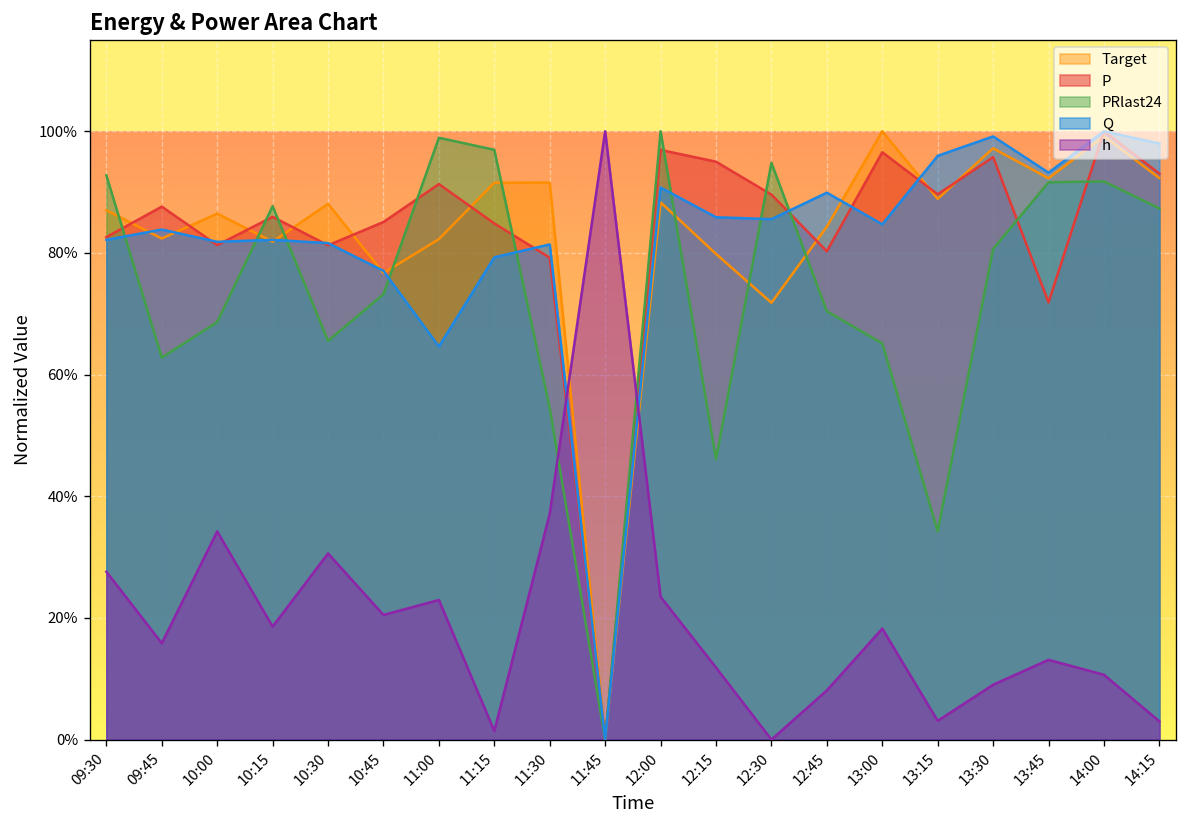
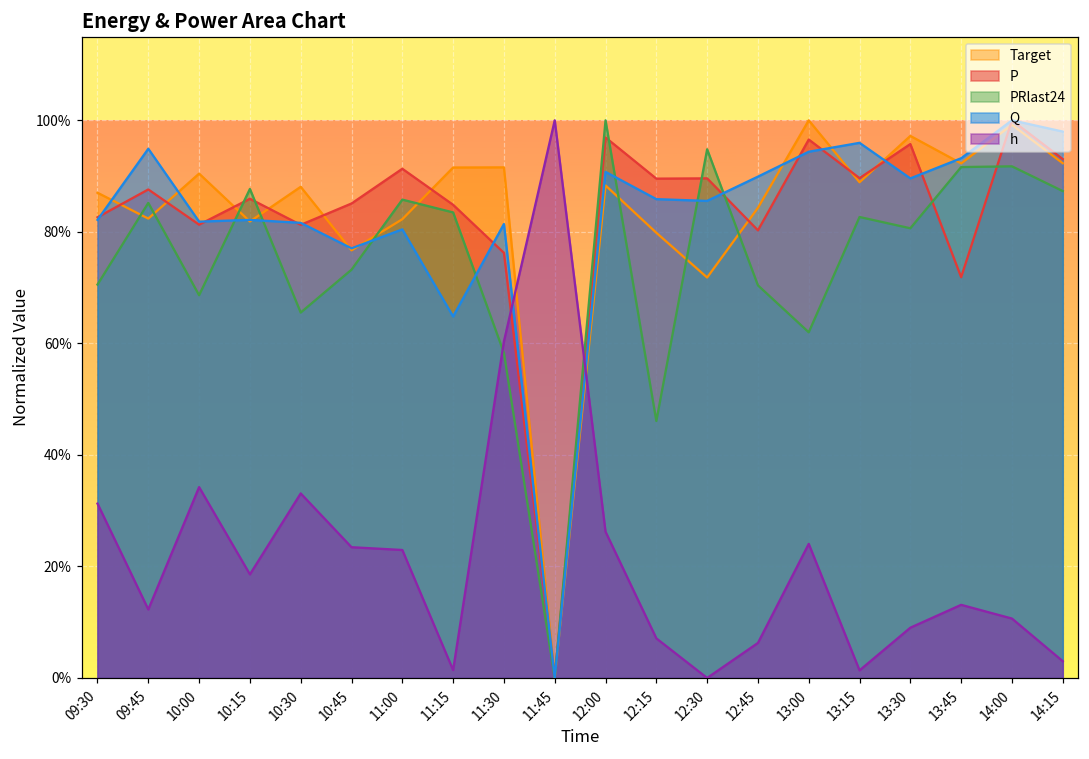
PRlast24, 09:30: 93% -> 71%
h, 09:30: 28% -> 31%
PRlast24, 09:45: 63% -> 85%
Q, 09:45: 84% -> 95%
h, 09:45: 16% -> 12%
Target, 10:00: 86% -> 90%
h, 10:30: 31% -> 33%
h, 10:45: 20% -> 23%
PRlast24, 11:00: 99% -> 86%
Q, 11:00: 65% -> 80%
PRlast24, 11:15: 97% -> 83%
Q, 11:15: 79% -> 65%
P, 11:30: 79% -> 76%
PRlast24, 11:30: 54% -> 58%
h, 11:30: 37% -> 60%
h, 12:00: 23% -> 26%
P, 12:15: 95% -> 90%
h, 12:15: 12% -> 7%
h, 12:45: 8% -> 6%
PRlast24, 13:00: 65% -> 62%
Q, 13:00: 85% -> 94%
h, 13:00: 18% -> 24%
PRlast24, 13:15: 34% -> 83%
h, 13:15: 3% -> 1%
Q, 13:30: 99% -> 90%
